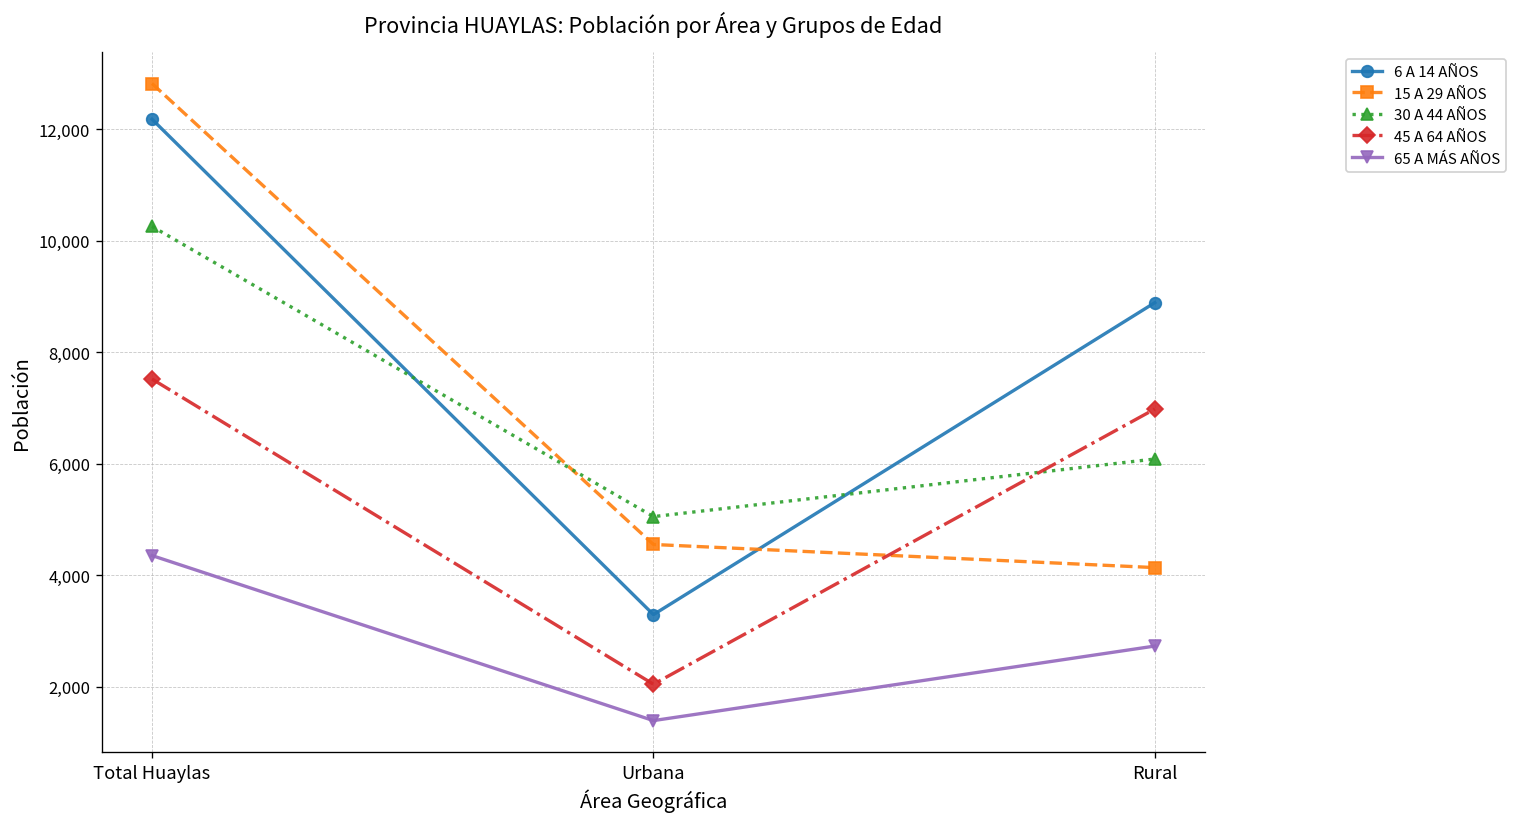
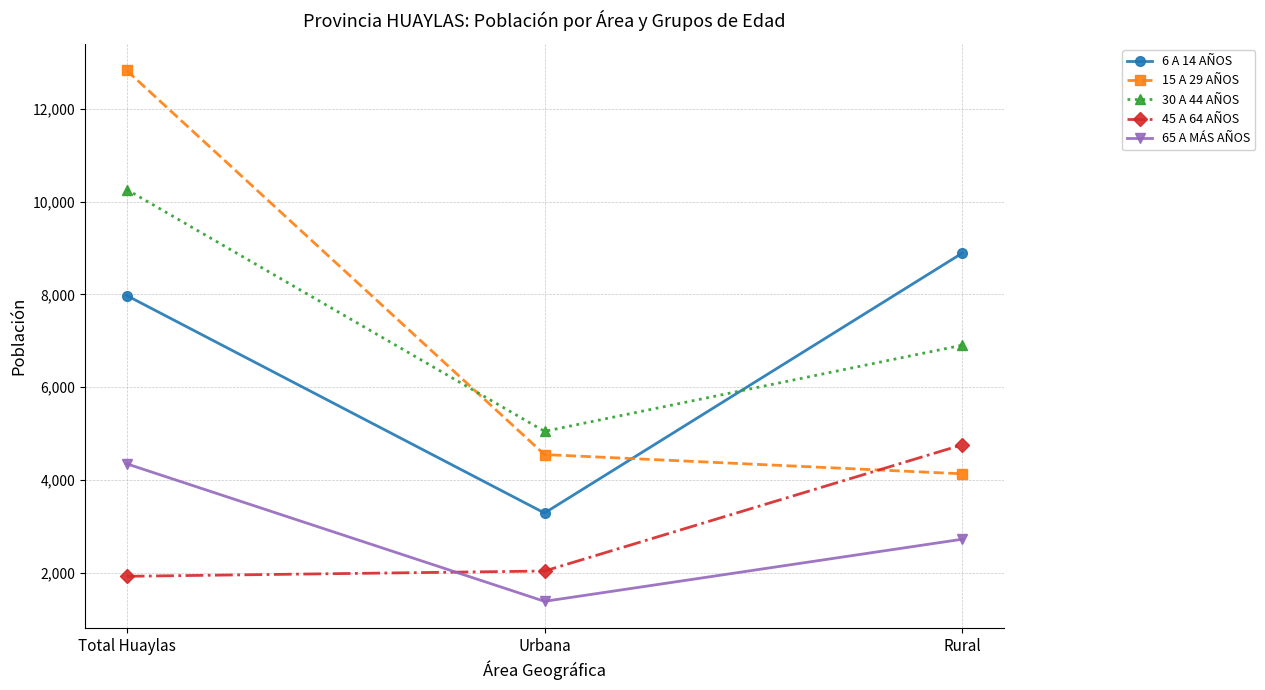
6 A 14 AÑOS, Total Huaylas: 12,200 -> 8,000
45 A 64 AÑOS, Total Huaylas: 7,500 -> 1,900
30 A 44 AÑOS, Rural: 6,100 -> 6,900
45 A 64 AÑOS, Rural: 7,000 -> 4,800
